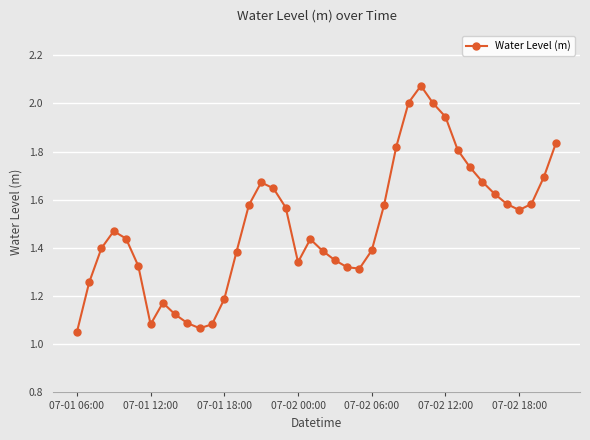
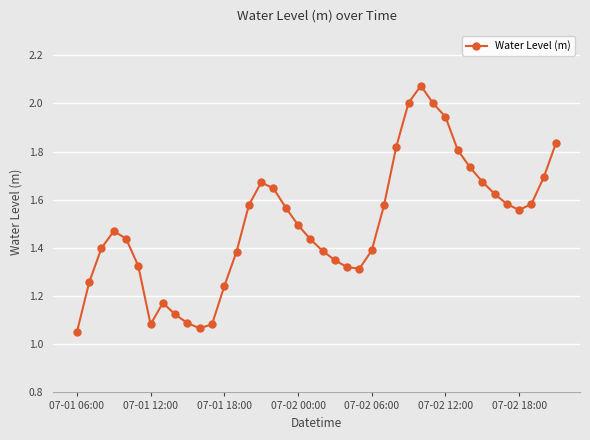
07-01 18:00: 1.19 -> 1.24
07-02 00:00: 1.34 -> 1.49
